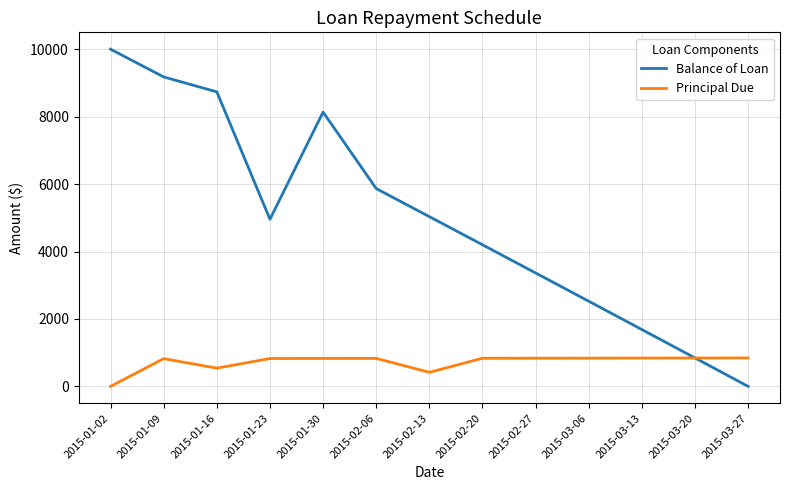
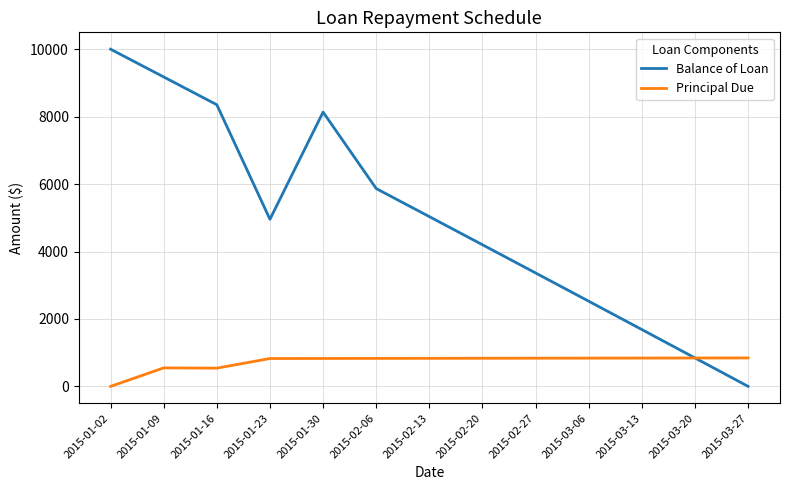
Principal Due, 2015-01-09: 800 -> 500
Balance of Loan, 2015-01-16: 8700 -> 8400
Principal Due, 2015-02-13: 400 -> 800
